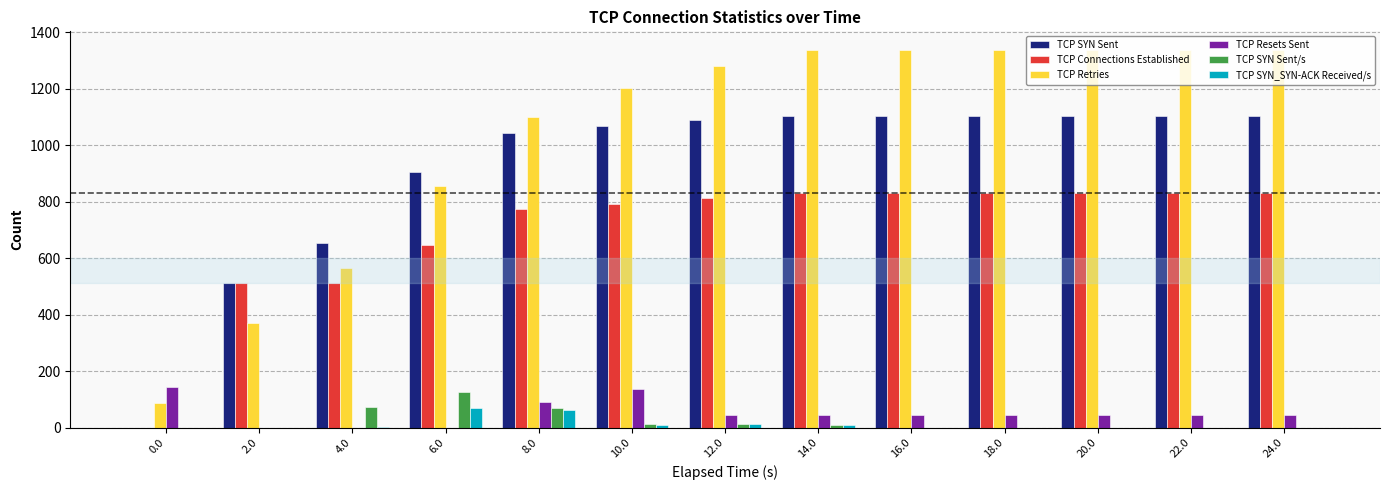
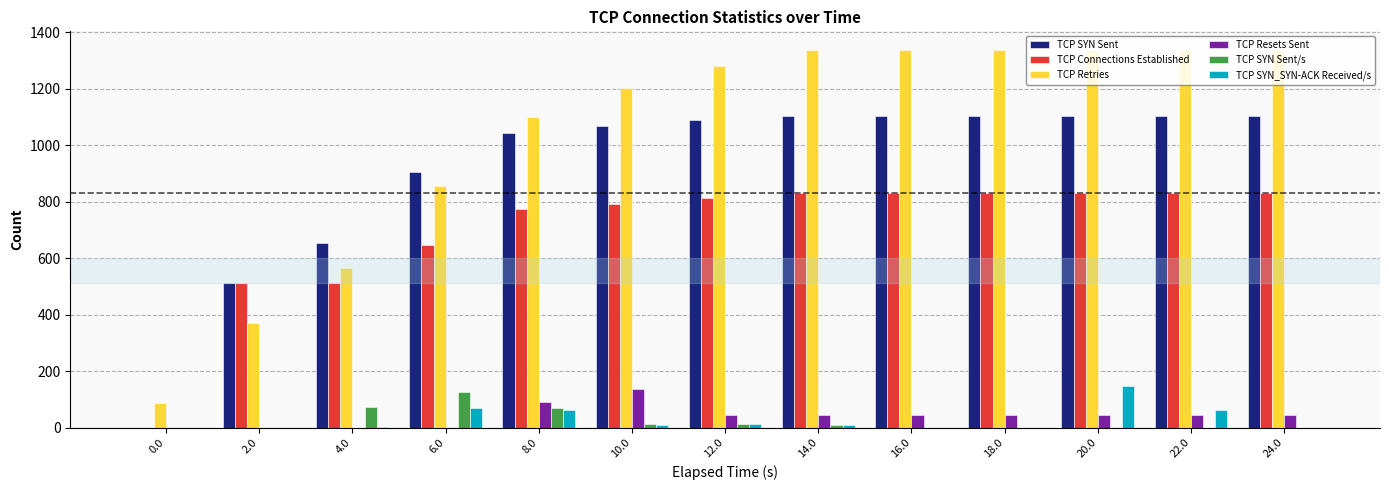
TCP Resets Sent, 0.0: 150 -> 0
TCP SYN_SYN-ACK Received/s, 20.0: 0 -> 150
TCP SYN_SYN-ACK Received/s, 22.0: 0 -> 60
